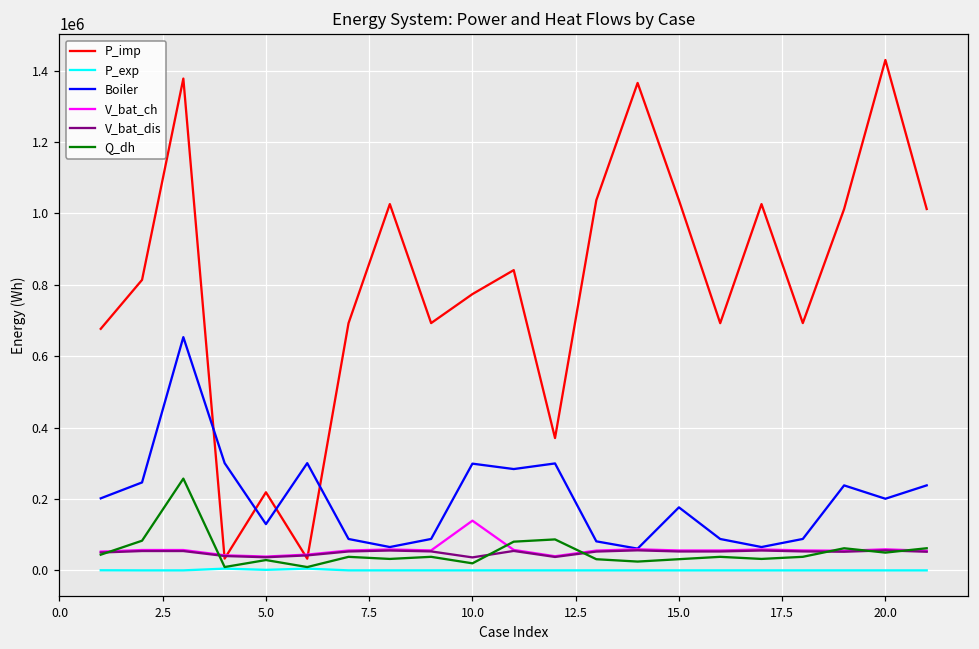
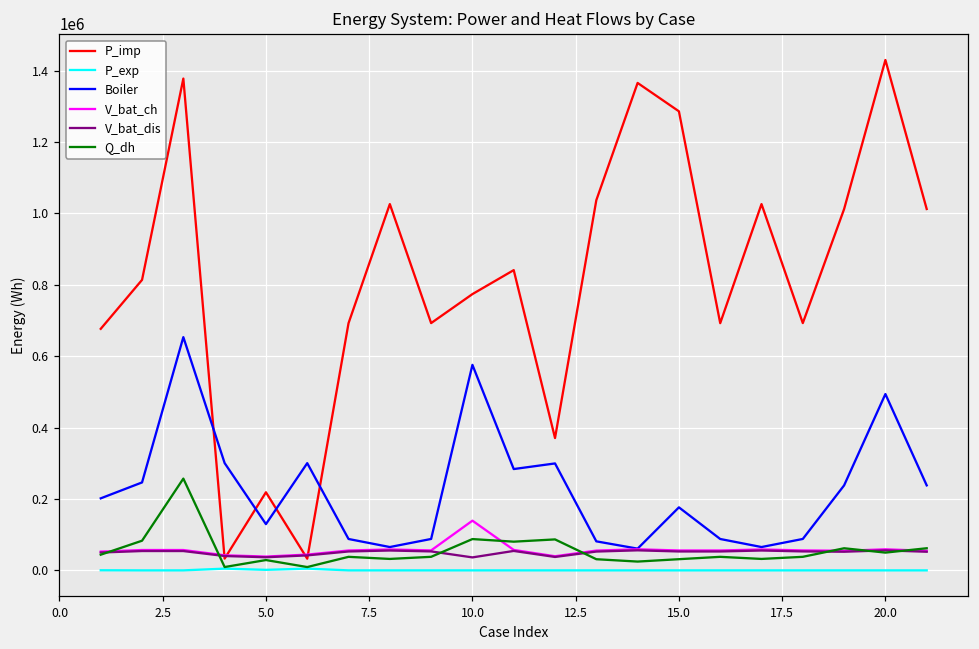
Boiler, 10.0: 300000 -> 580000
Q_dh, 10.0: 20000 -> 90000
P_imp, 15.0: 1040000 -> 1290000
Boiler, 20.0: 200000 -> 490000
